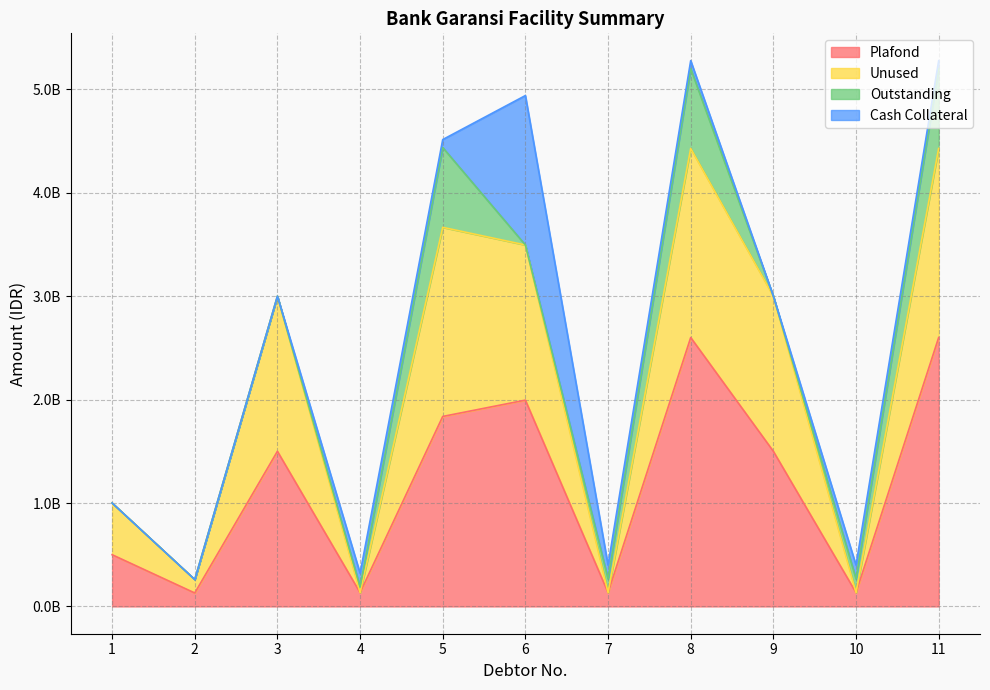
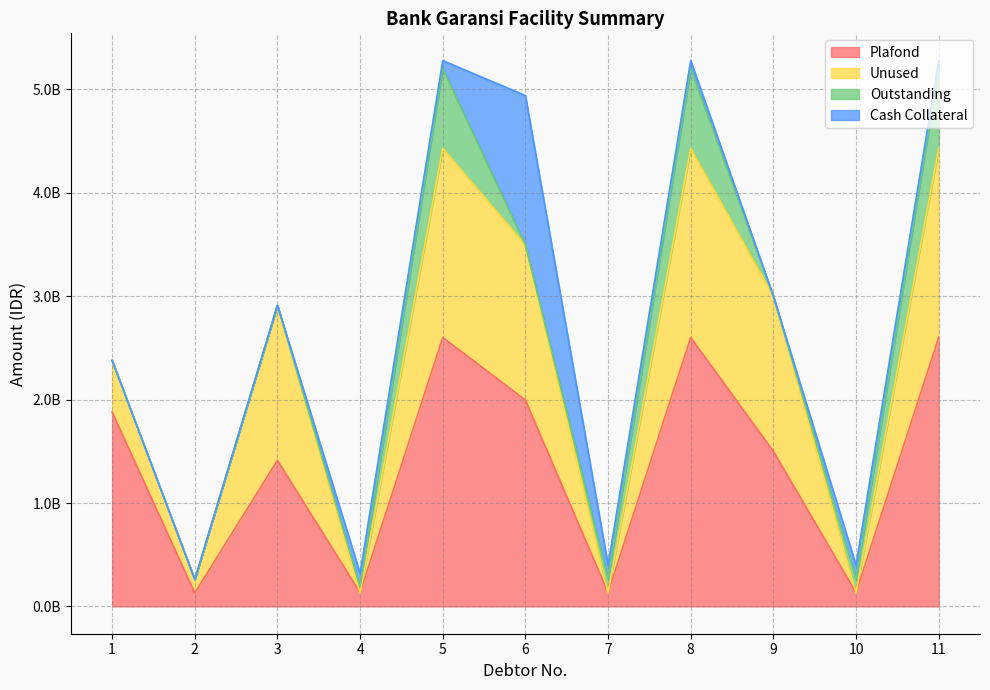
Plafond, 1: 500000000 -> 1880000000
Plafond, 3: 1500000000 -> 1410000000
Plafond, 5: 1840000000 -> 2600000000
